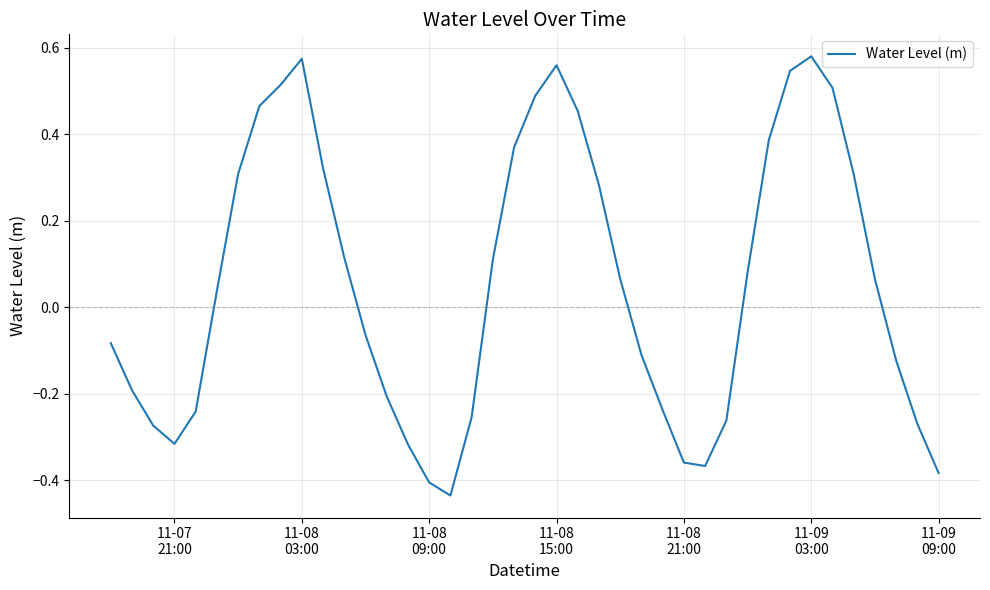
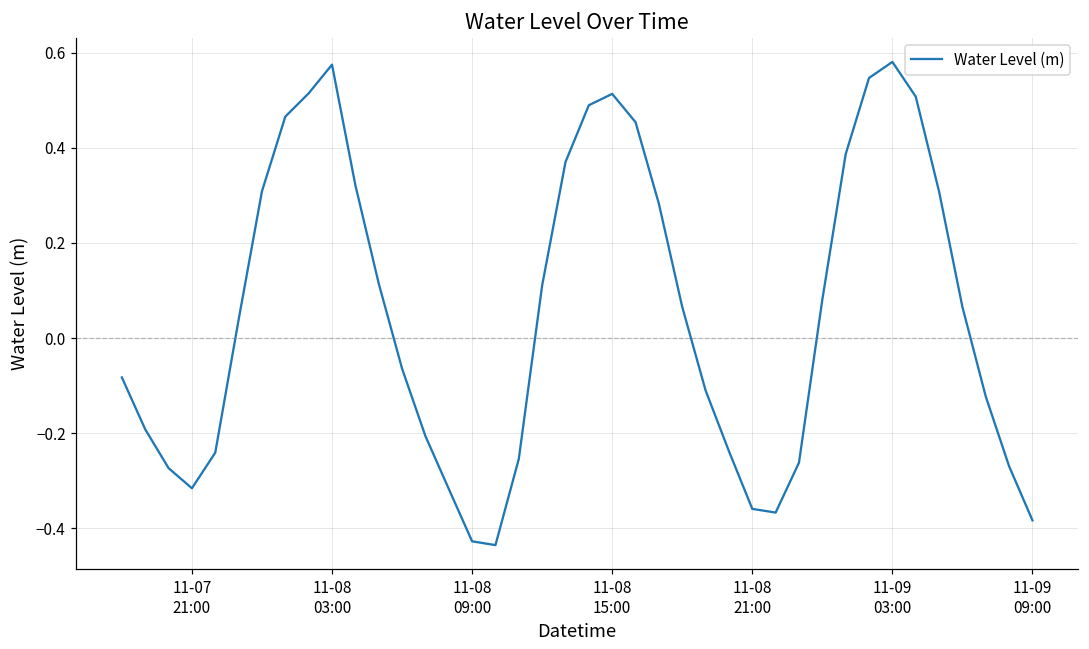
11-08 09:00: -0.41 -> -0.43
11-08 15:00: 0.56 -> 0.51
